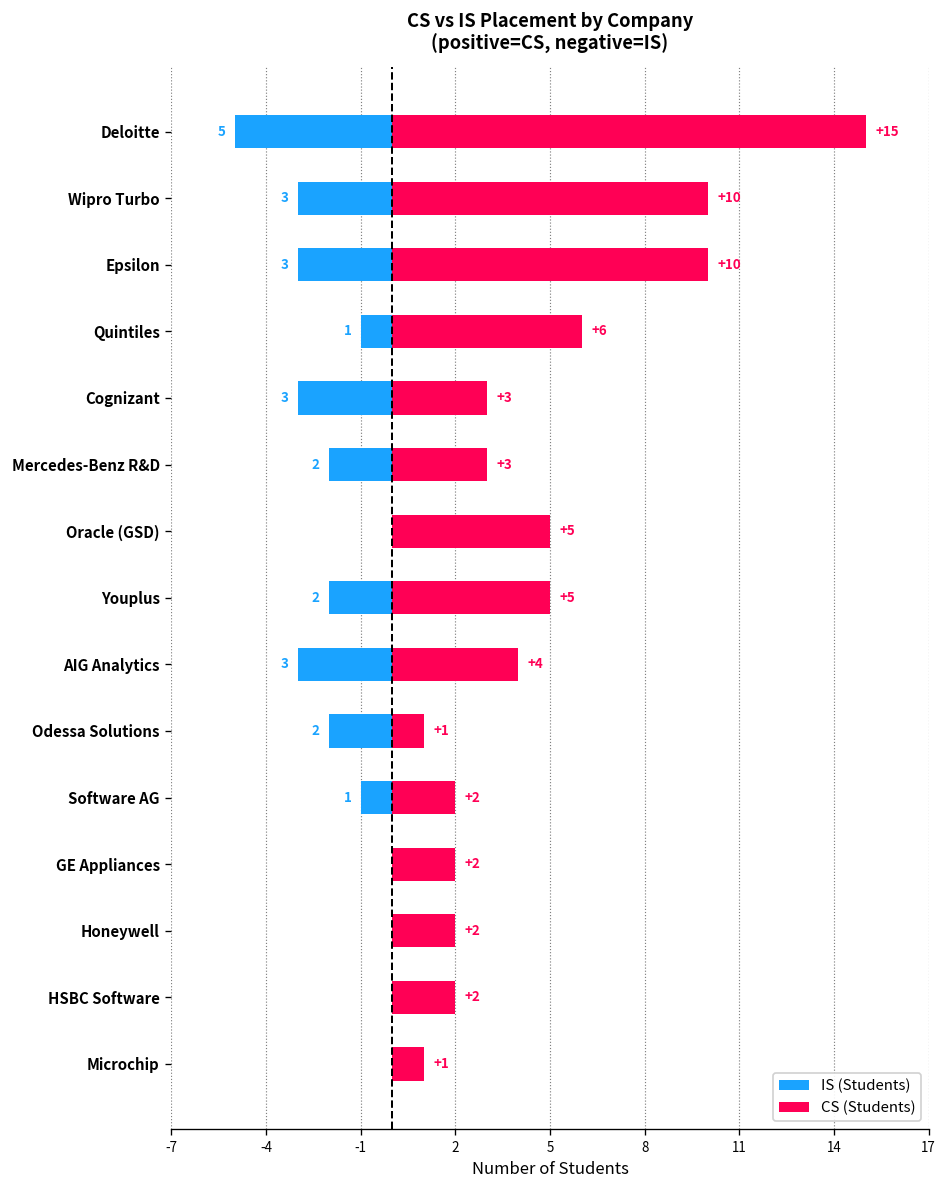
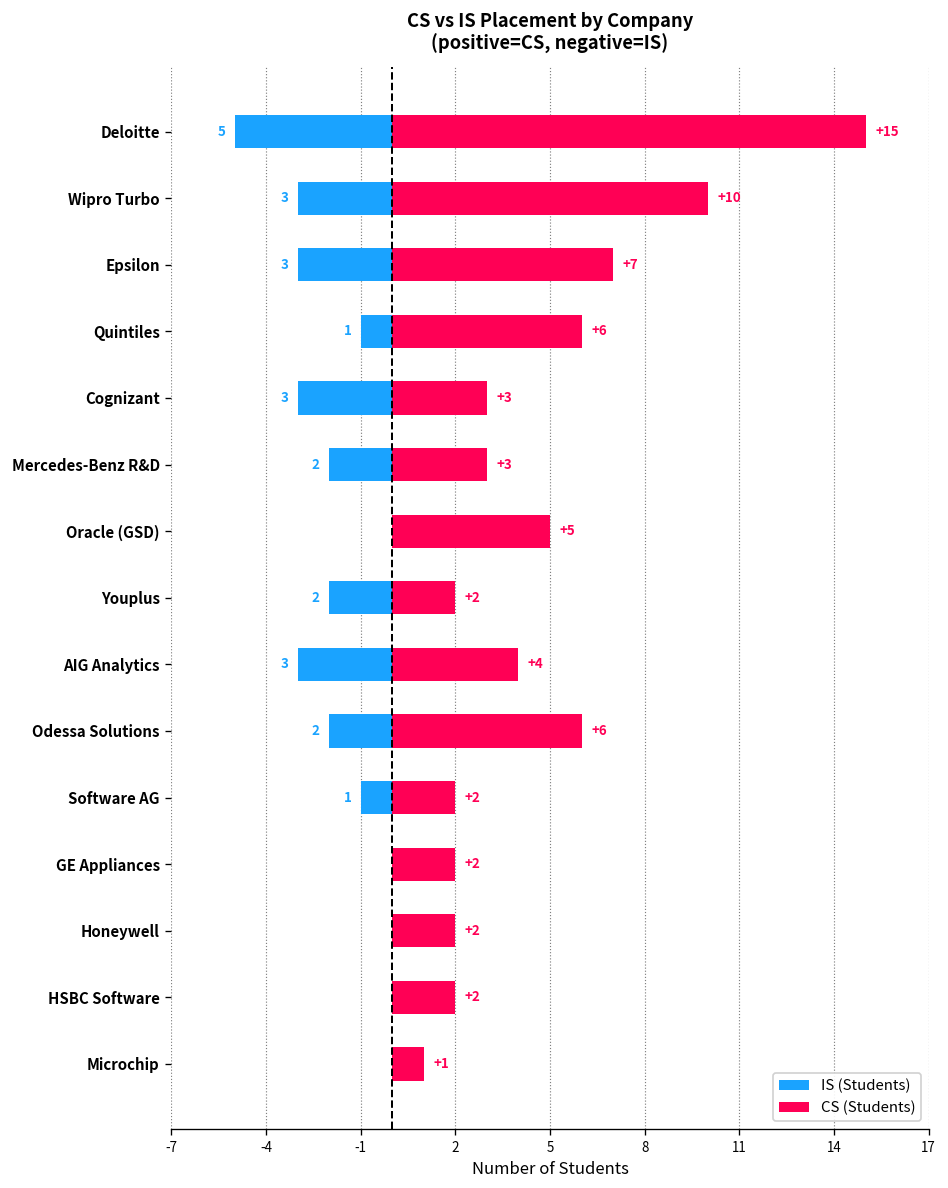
CS (Students), Epsilon: +10 -> +7
CS (Students), Youplus: +5 -> +2
CS (Students), Odessa Solutions: +1 -> +6
